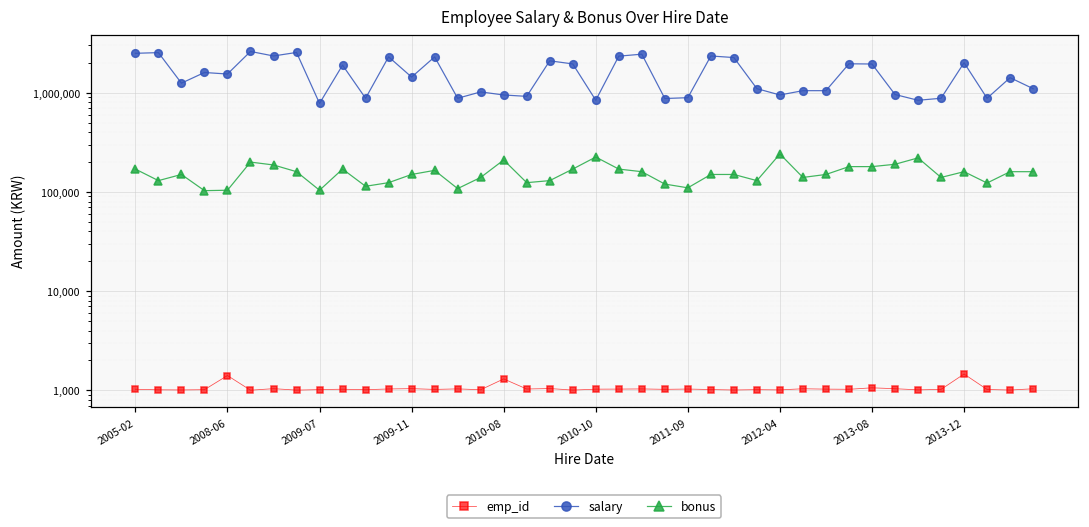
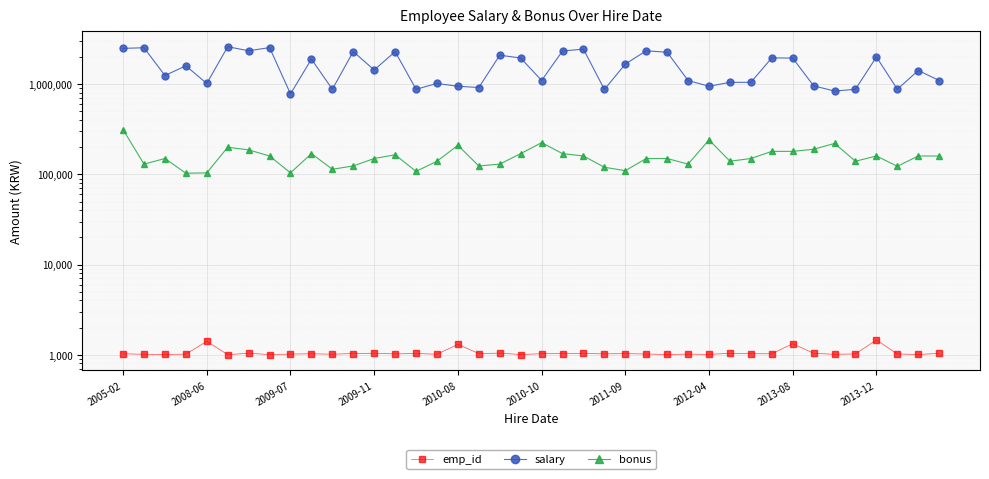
bonus, 2005-02: 170,000 -> 310,000
salary, 2008-06: 1,500,000 -> 1,000,000
salary, 2010-10: 800,000 -> 1,100,000
salary, 2011-09: 900,000 -> 1,700,000
emp_id, 2013-08: 1,100 -> 1,300
